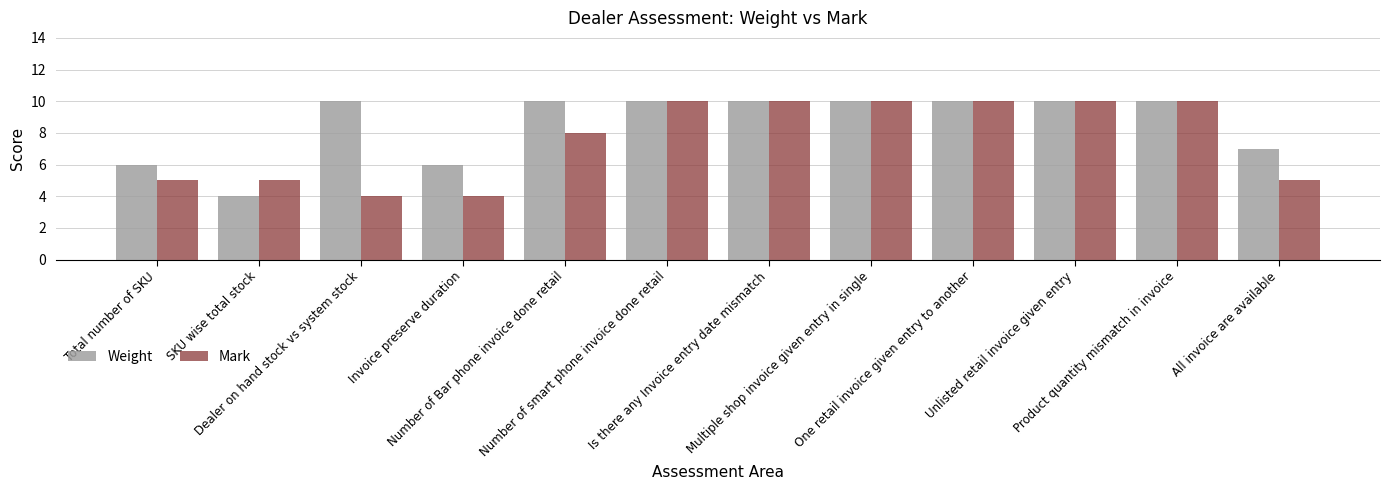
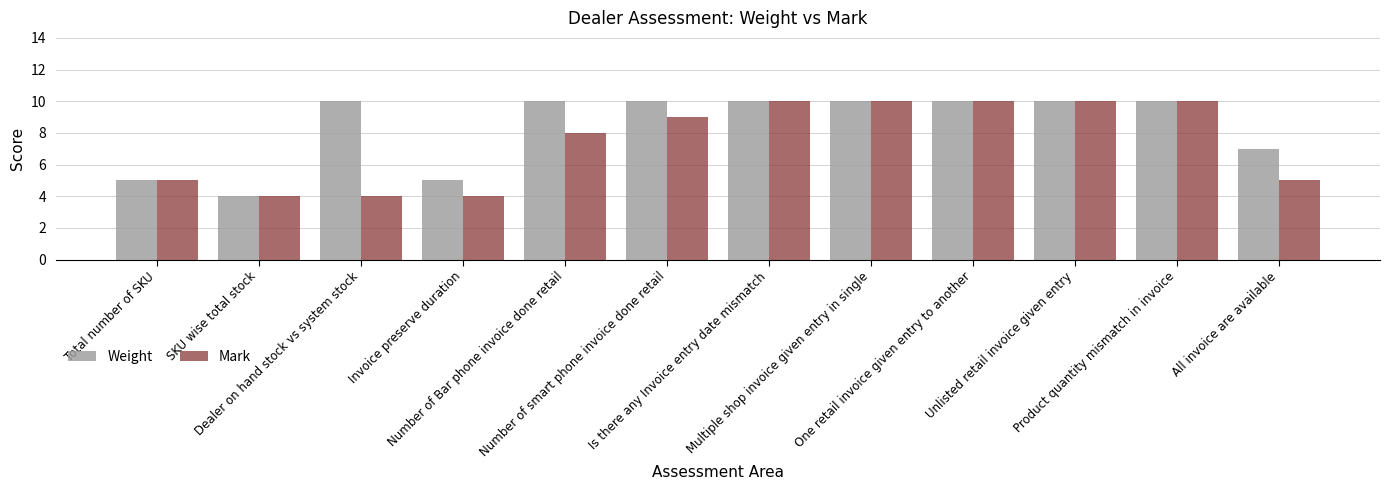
Weight, Total number of SKU: 6 -> 5
Mark, SKU wise total stock: 5 -> 4
Weight, Invoice preserve duration: 6 -> 5
Mark, Number of smart phone invoice done retail: 10 -> 9
